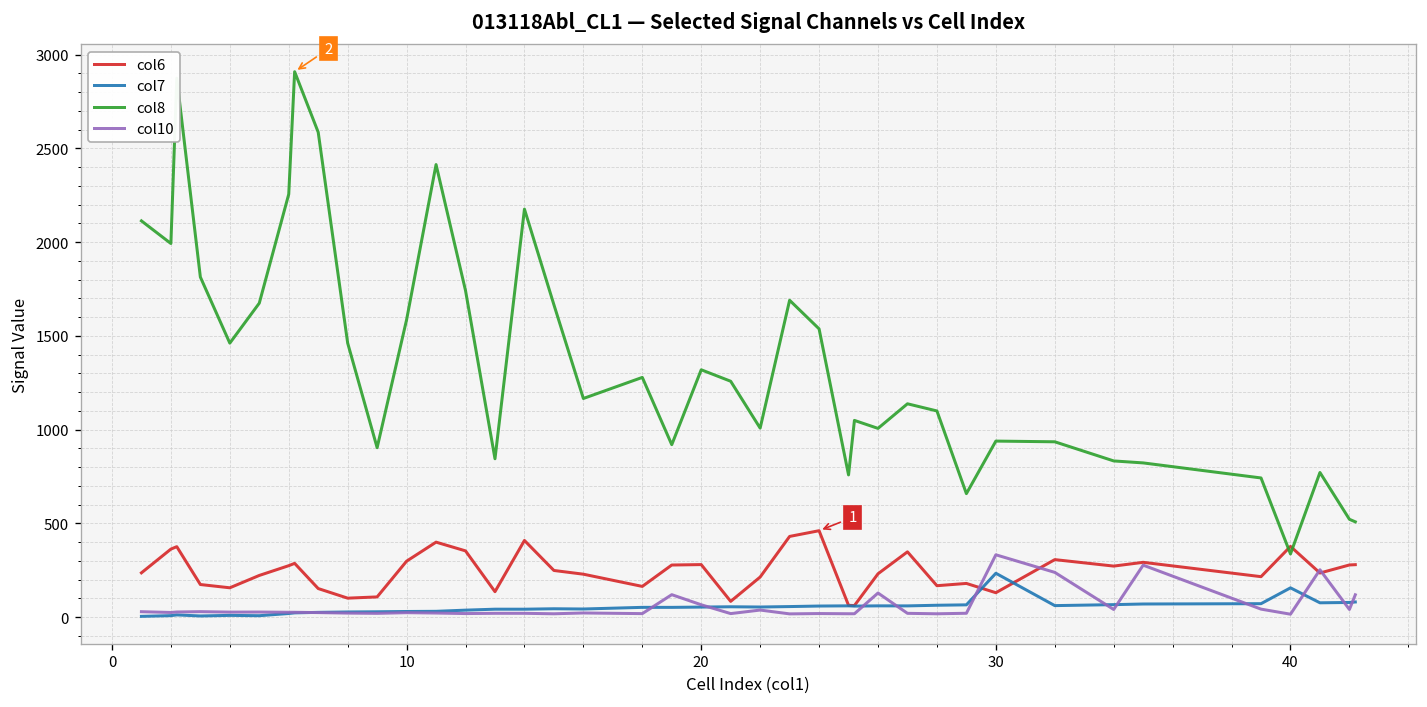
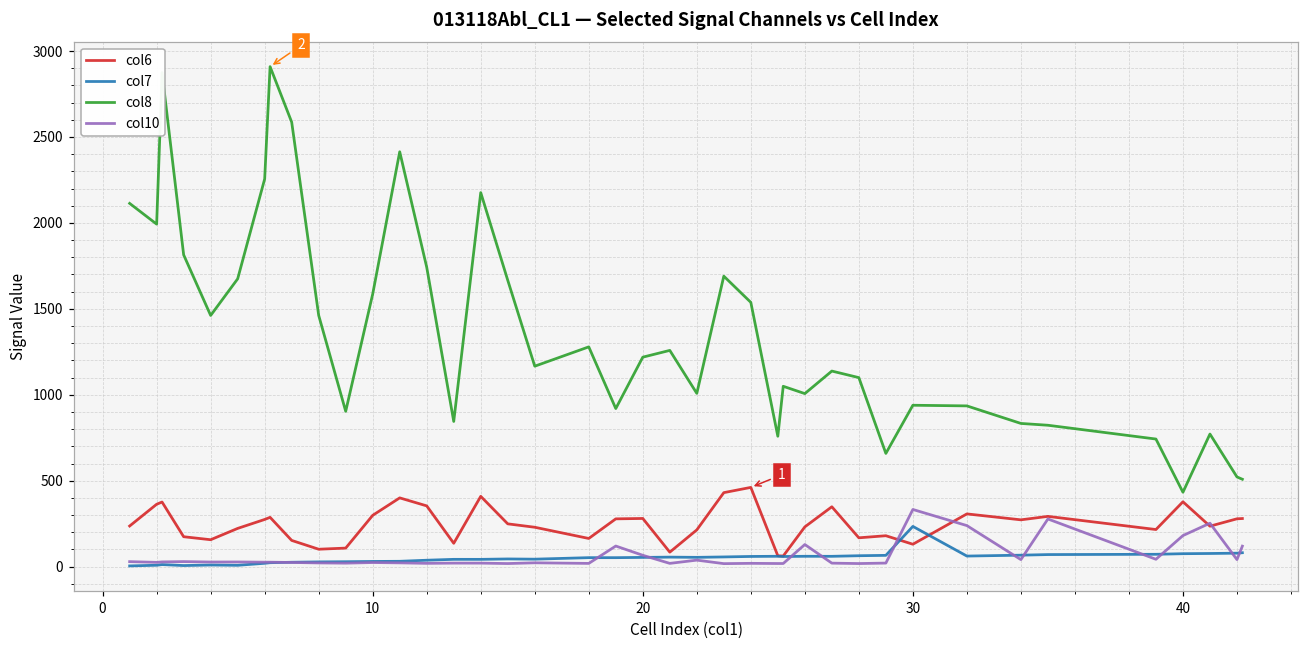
col8, 20: 1320 -> 1220
col7, 40: 160 -> 80
col8, 40: 340 -> 430
col10, 40: 20 -> 180
